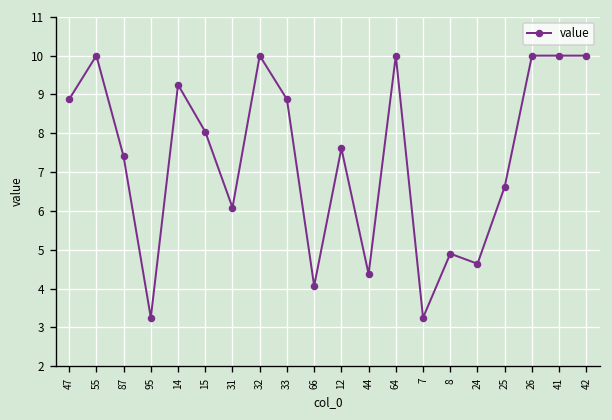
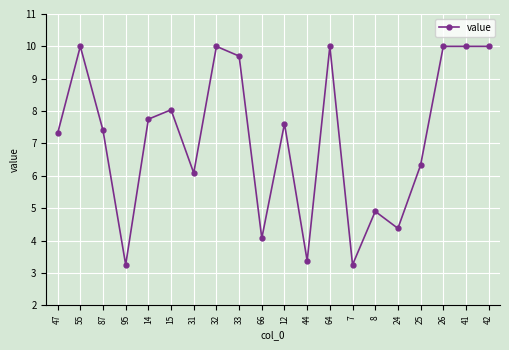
47: 8.9 -> 7.3
14: 9.3 -> 7.8
33: 8.9 -> 9.7
44: 4.4 -> 3.4
24: 4.6 -> 4.4
25: 6.6 -> 6.3
